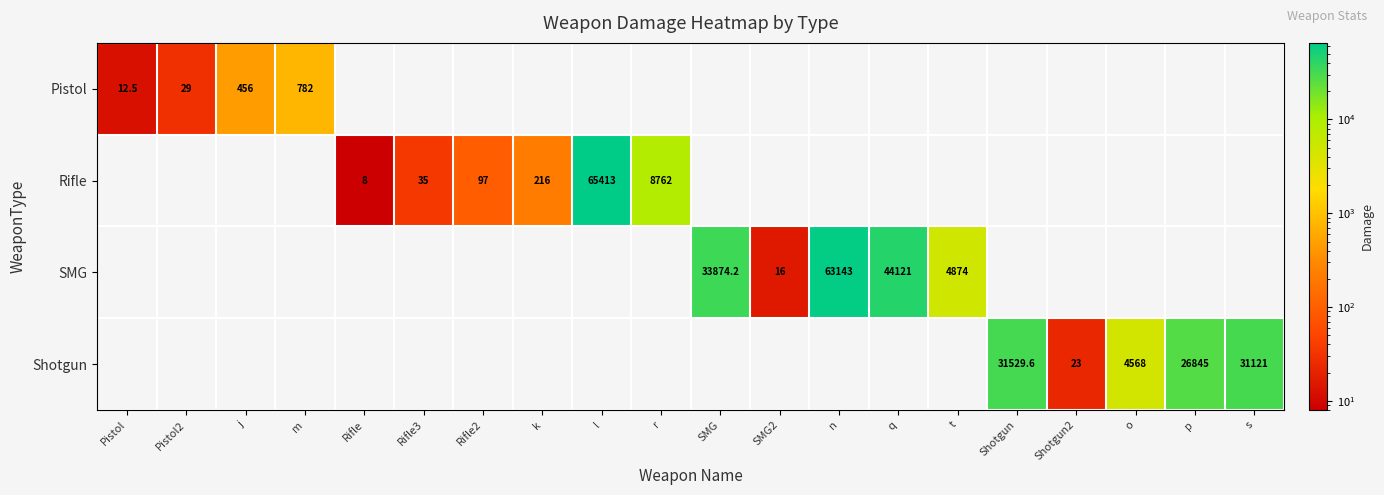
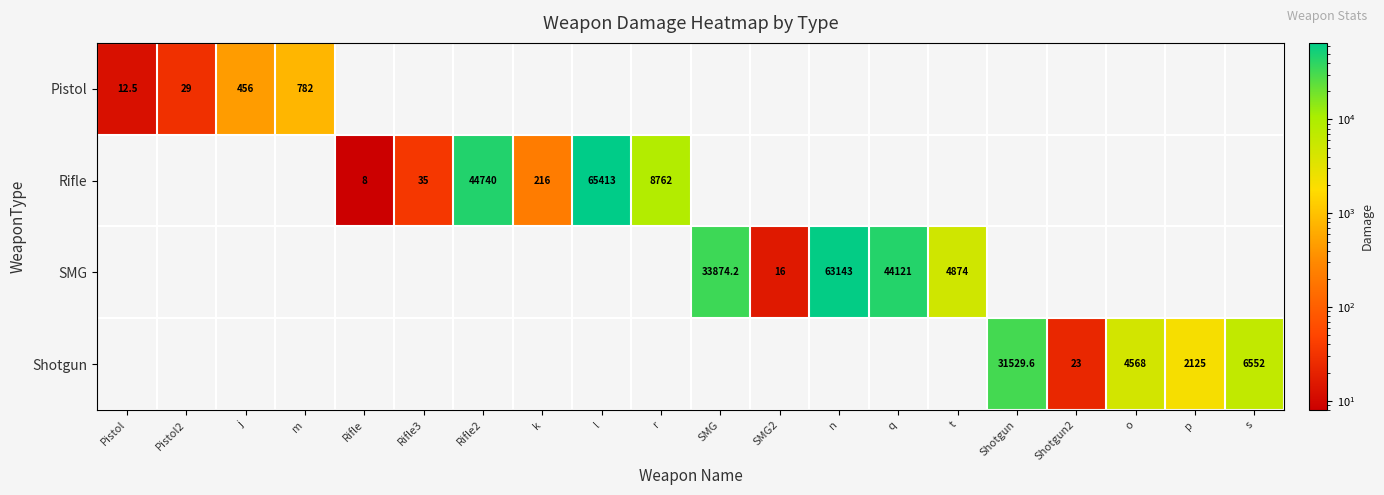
Rifle, Rifle2: 97 -> 44740
Shotgun, p: 26845 -> 2125
Shotgun, s: 31121 -> 6552
